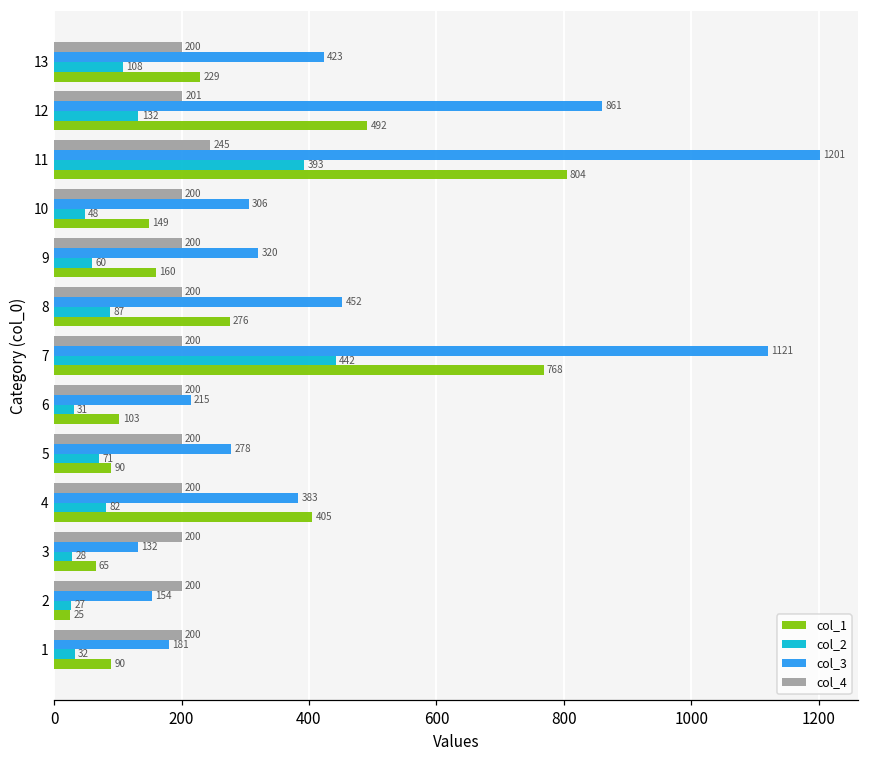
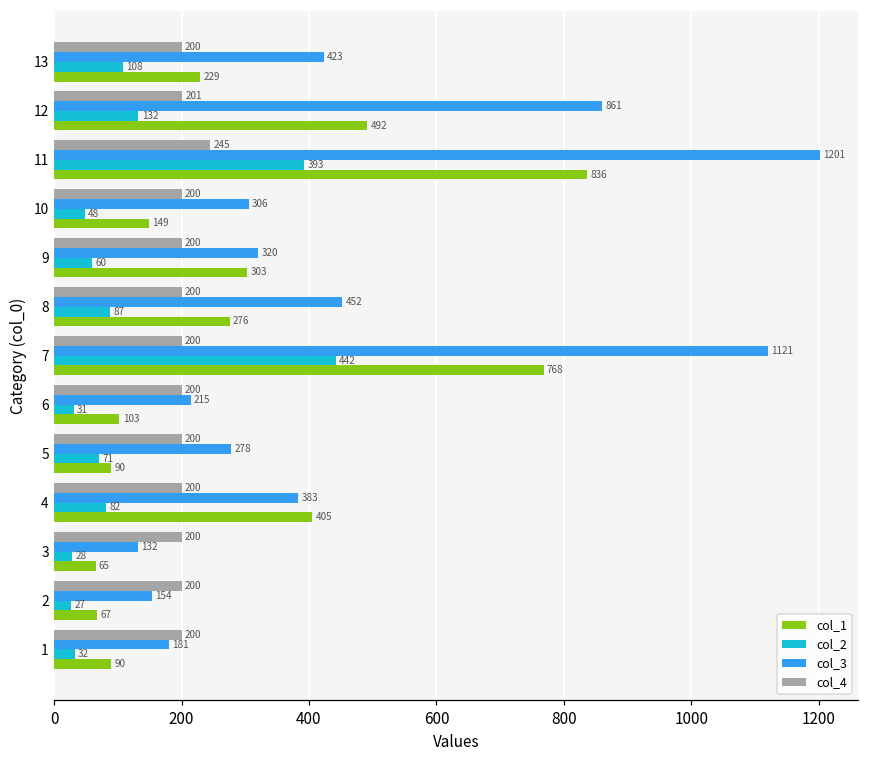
col_1, 11: 804 -> 836
col_1, 9: 160 -> 303
col_1, 2: 25 -> 67
